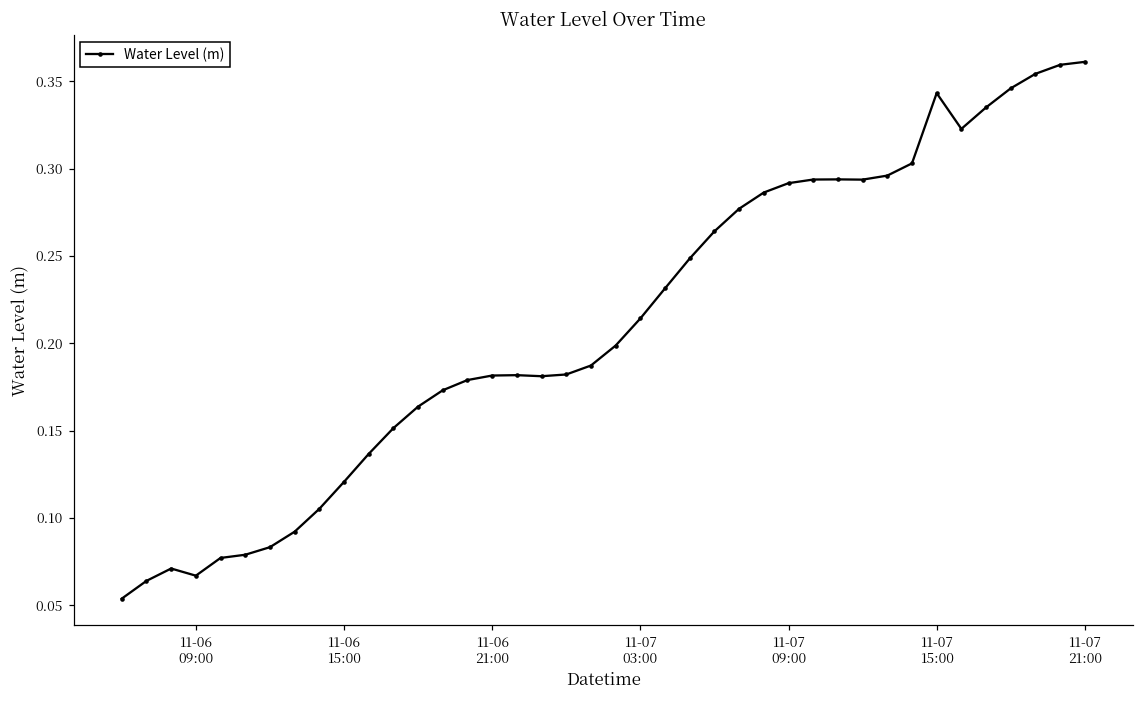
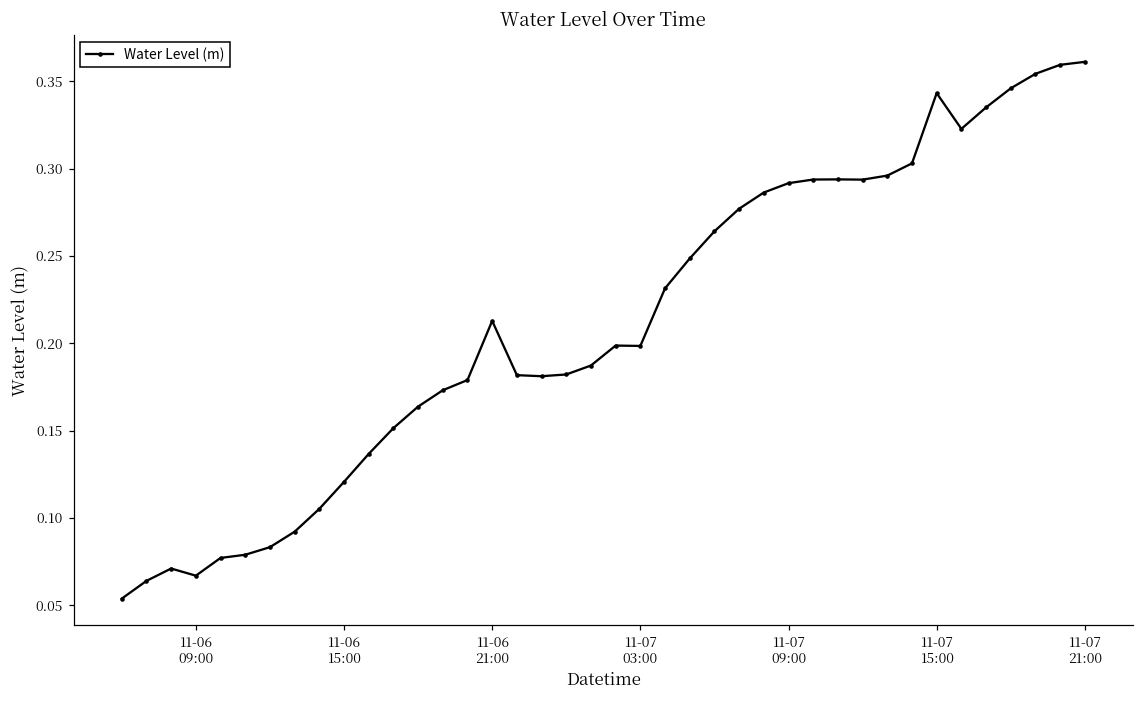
11-06 21:00: 0.181 -> 0.213
11-07 03:00: 0.214 -> 0.198
